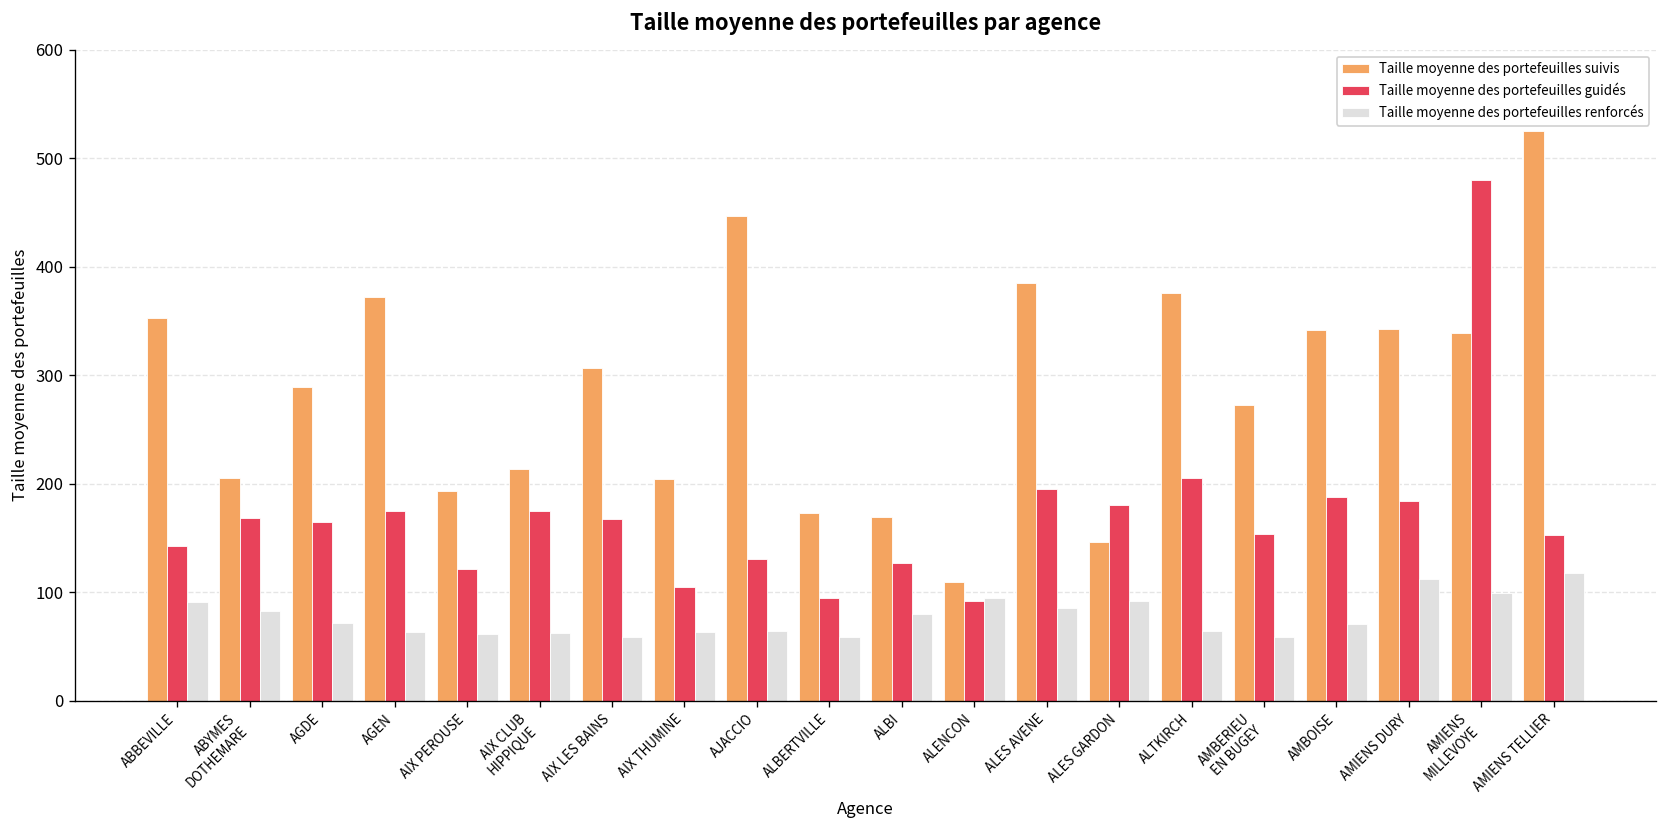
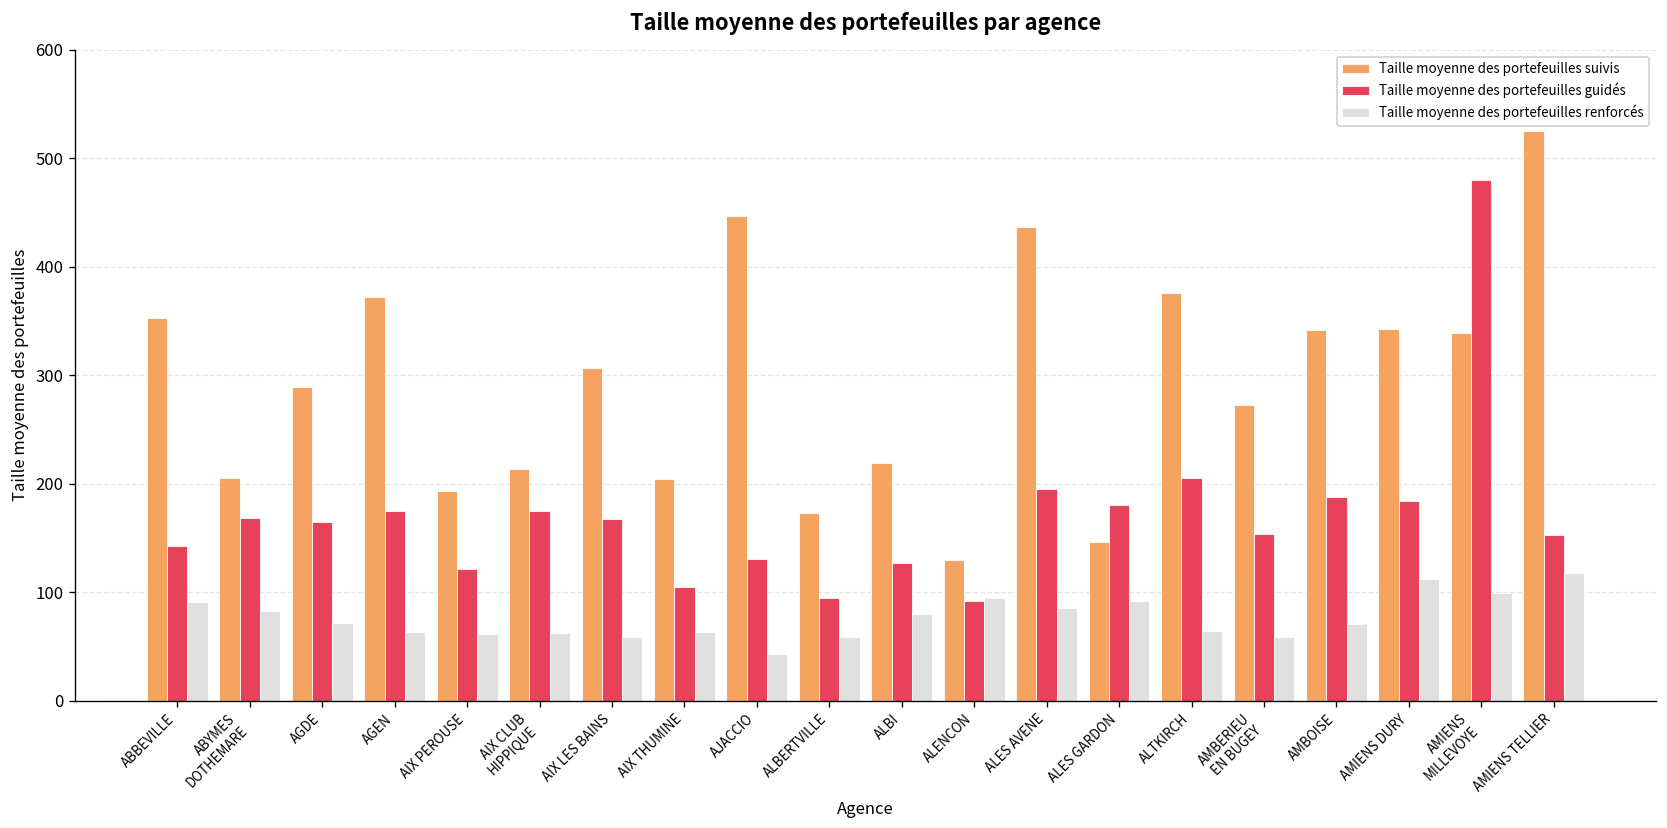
Taille moyenne des portefeuilles renforcés, AJACCIO: 60 -> 40
Taille moyenne des portefeuilles suivis, ALBI: 170 -> 220
Taille moyenne des portefeuilles suivis, ALENCON: 110 -> 130
Taille moyenne des portefeuilles suivis, ALES AVENE: 390 -> 440
